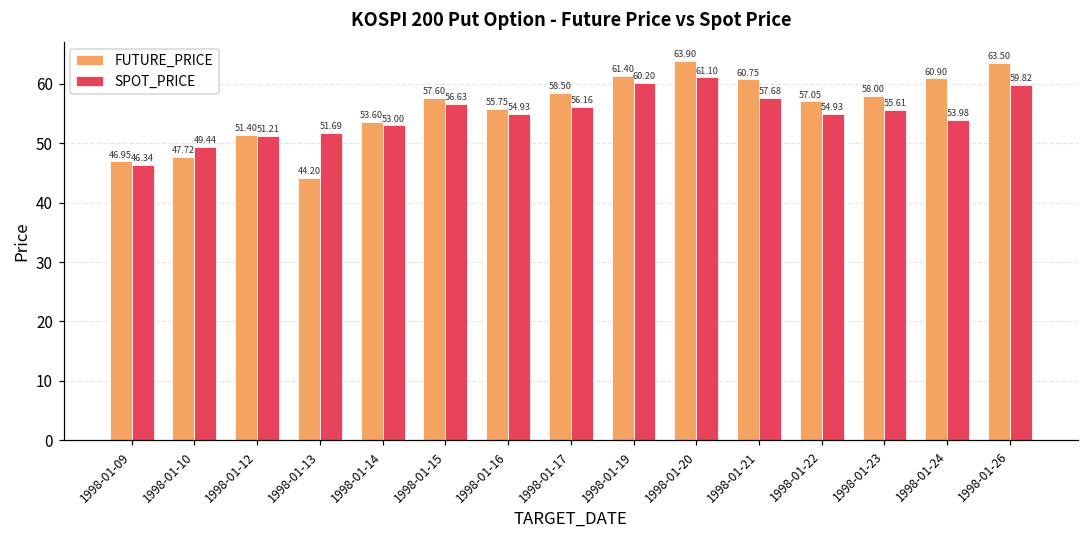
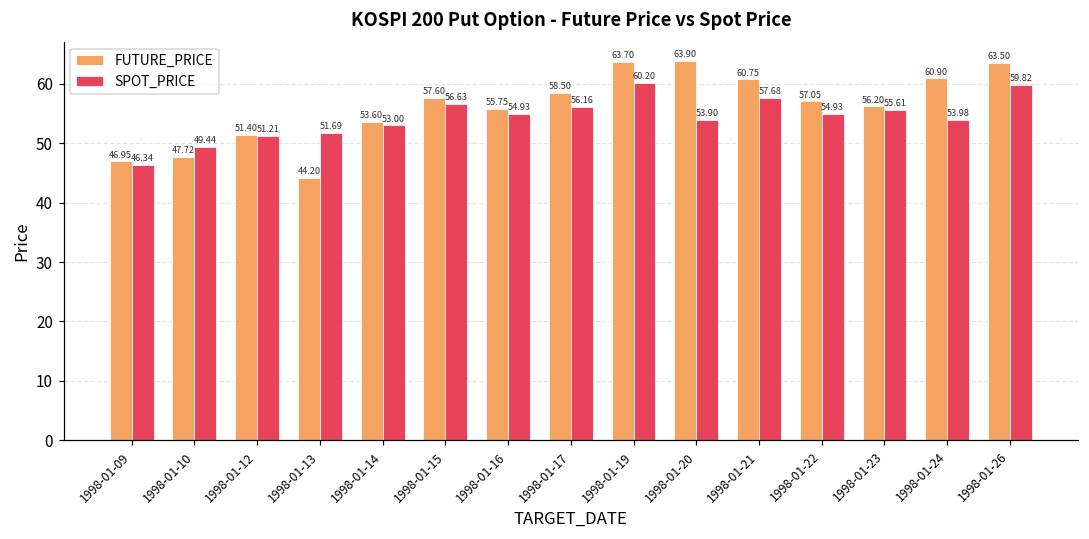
FUTURE_PRICE, 1998-01-19: 61.40 -> 63.70
SPOT_PRICE, 1998-01-20: 61.10 -> 53.90
FUTURE_PRICE, 1998-01-23: 58.00 -> 56.20
